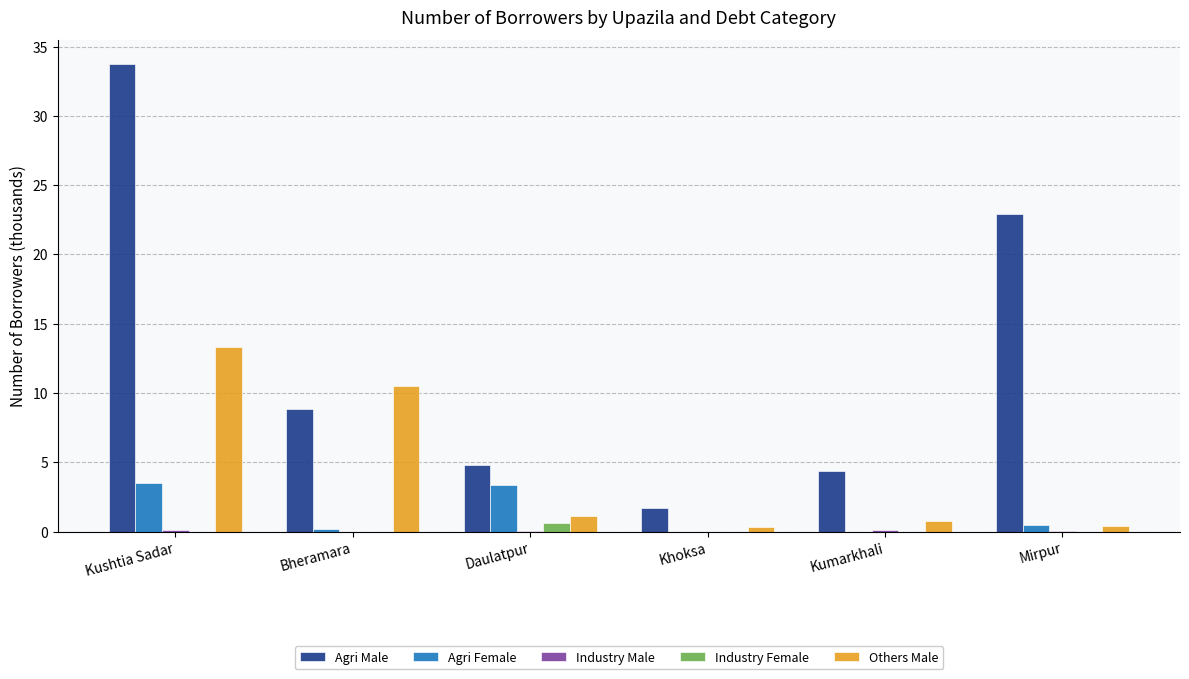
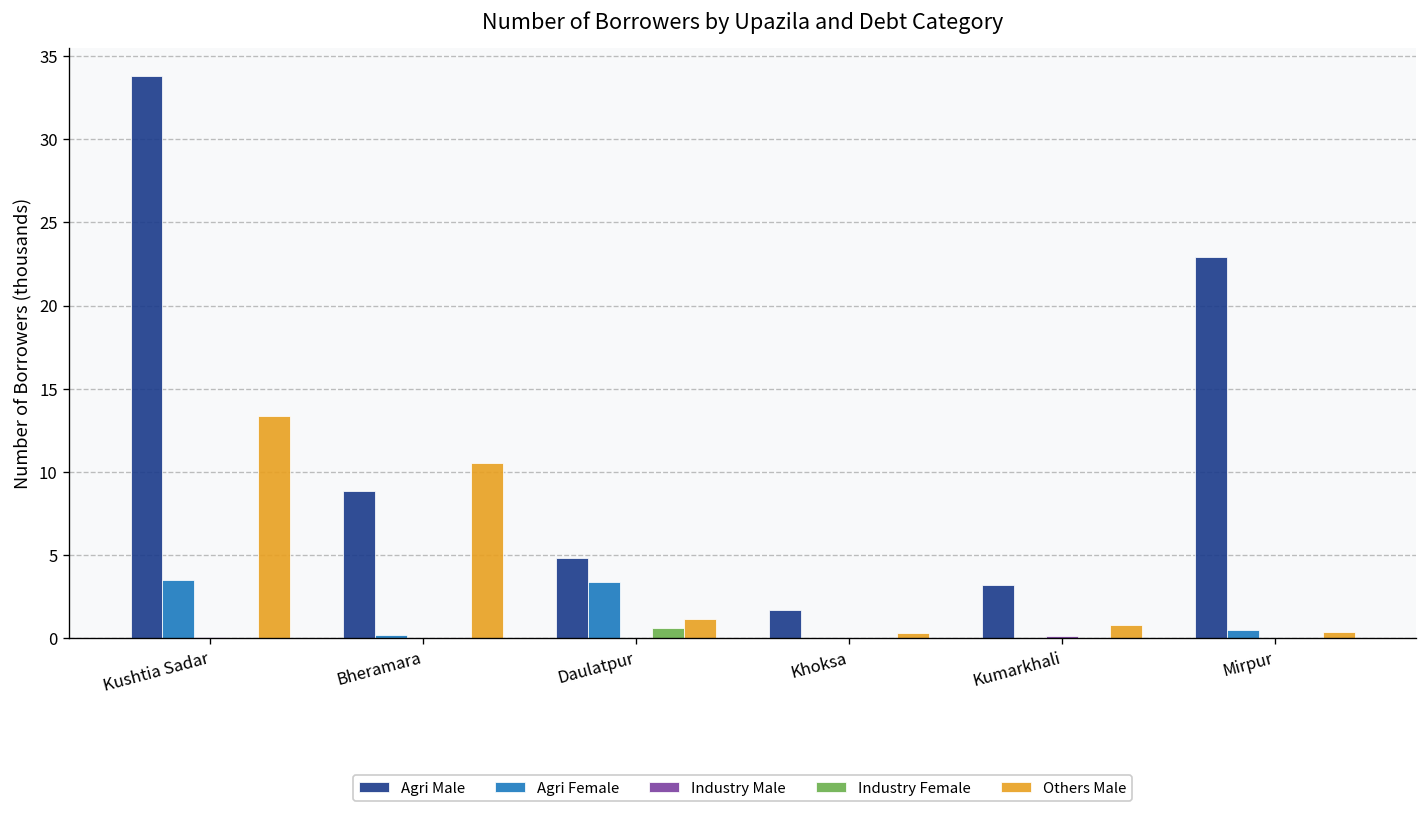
Agri Male, Kumarkhali: 4.4 -> 3.2
